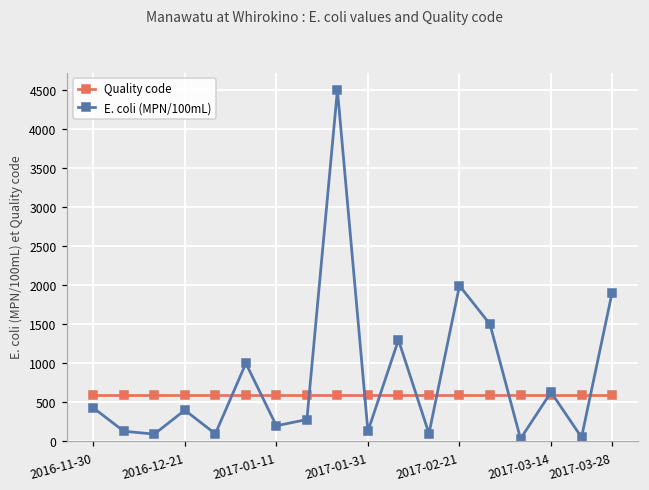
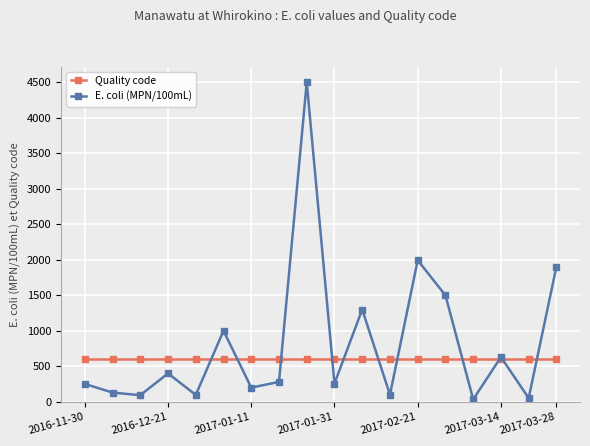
E. coli (MPN/100mL), 2016-11-30: 400 -> 300
E. coli (MPN/100mL), 2017-01-31: 100 -> 300
